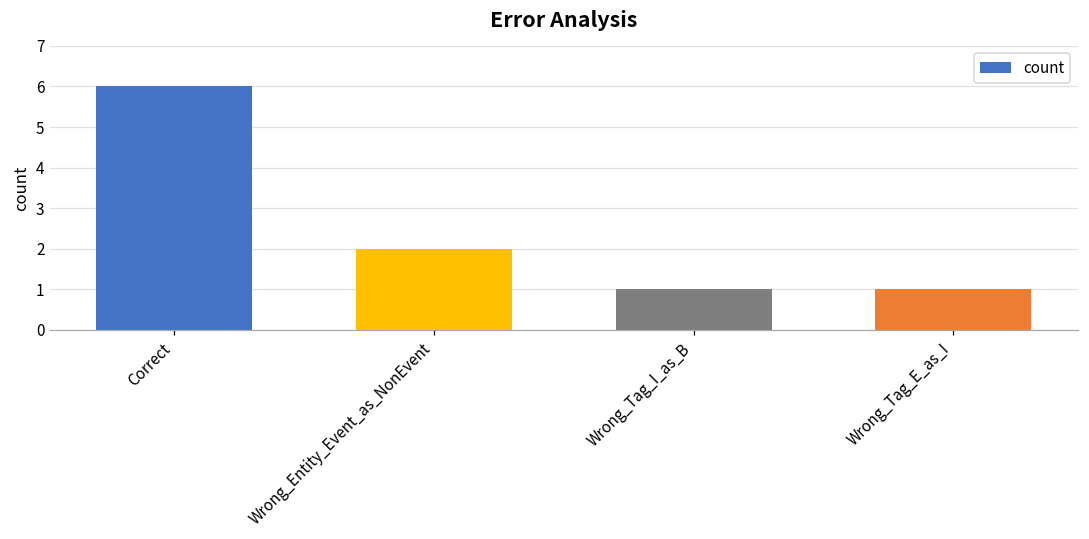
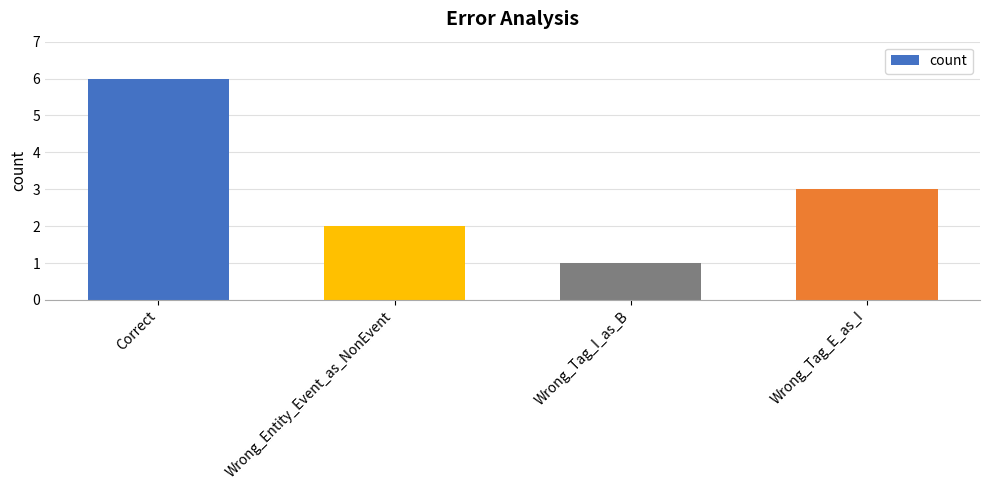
Wrong_Tag_E_as_I: 1 -> 3
